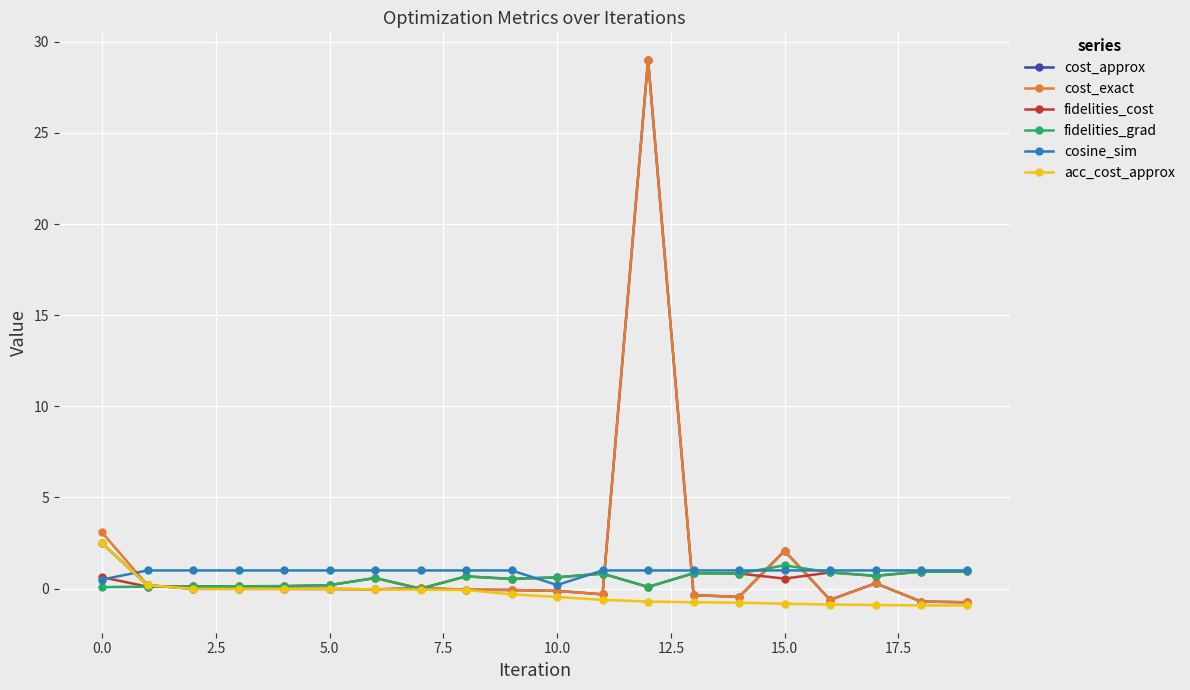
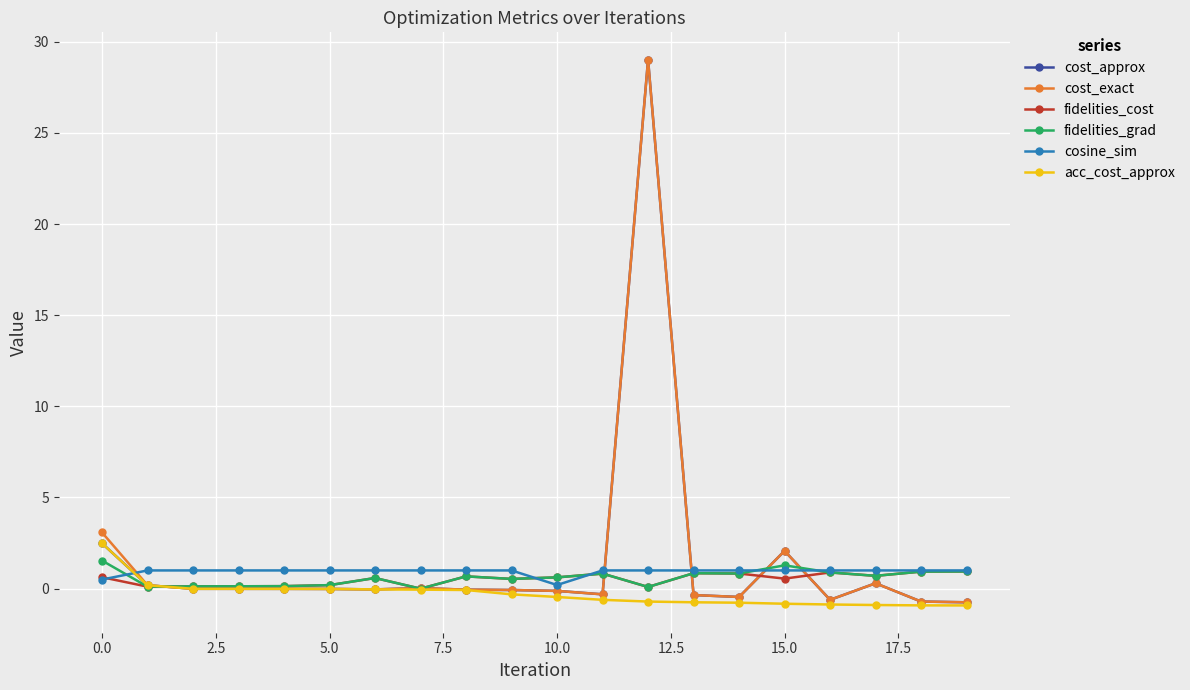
fidelities_grad, 0.0: 0.1 -> 1.5
